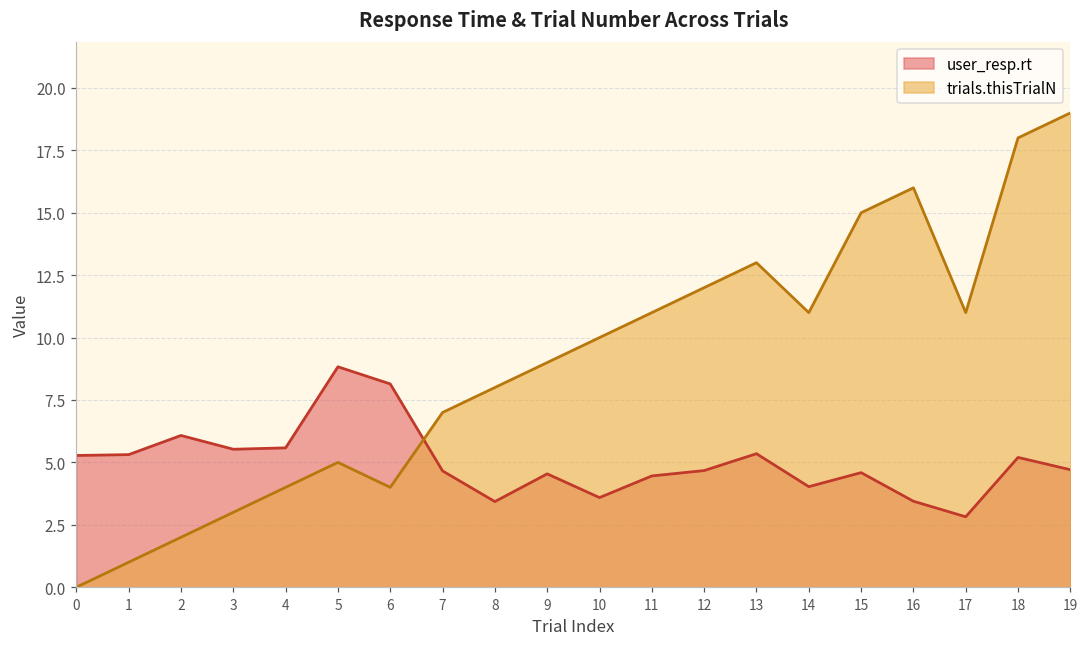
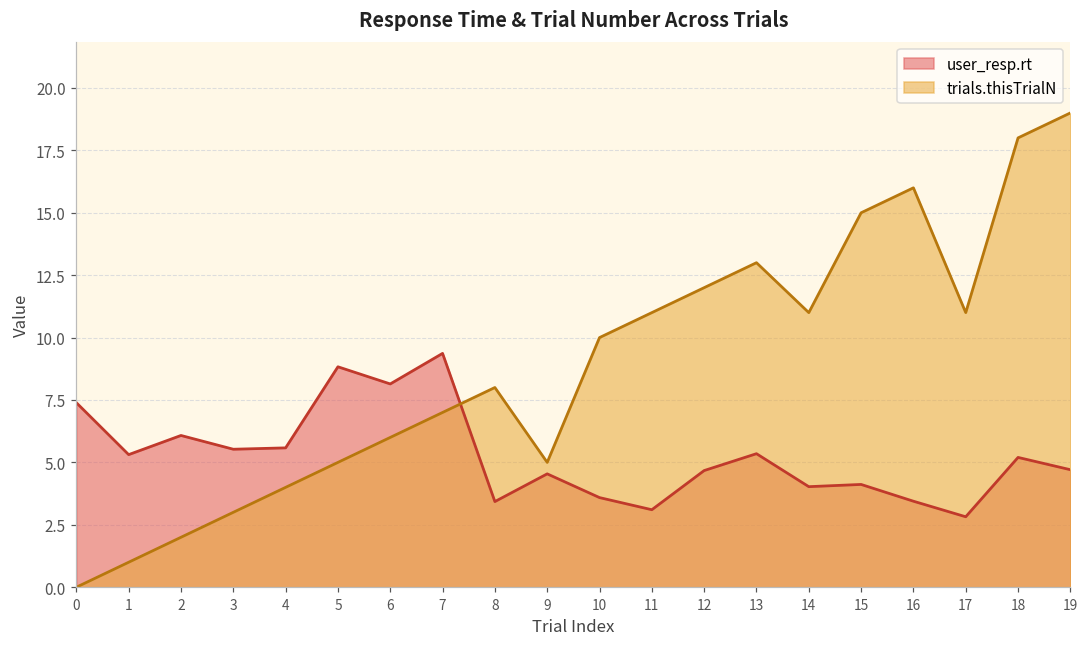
user_resp.rt, 0: 5.3 -> 7.4
trials.thisTrialN, 6: 4 -> 6
user_resp.rt, 7: 4.7 -> 9.4
trials.thisTrialN, 9: 9 -> 5
user_resp.rt, 11: 4.5 -> 3.1
user_resp.rt, 15: 4.6 -> 4.1
